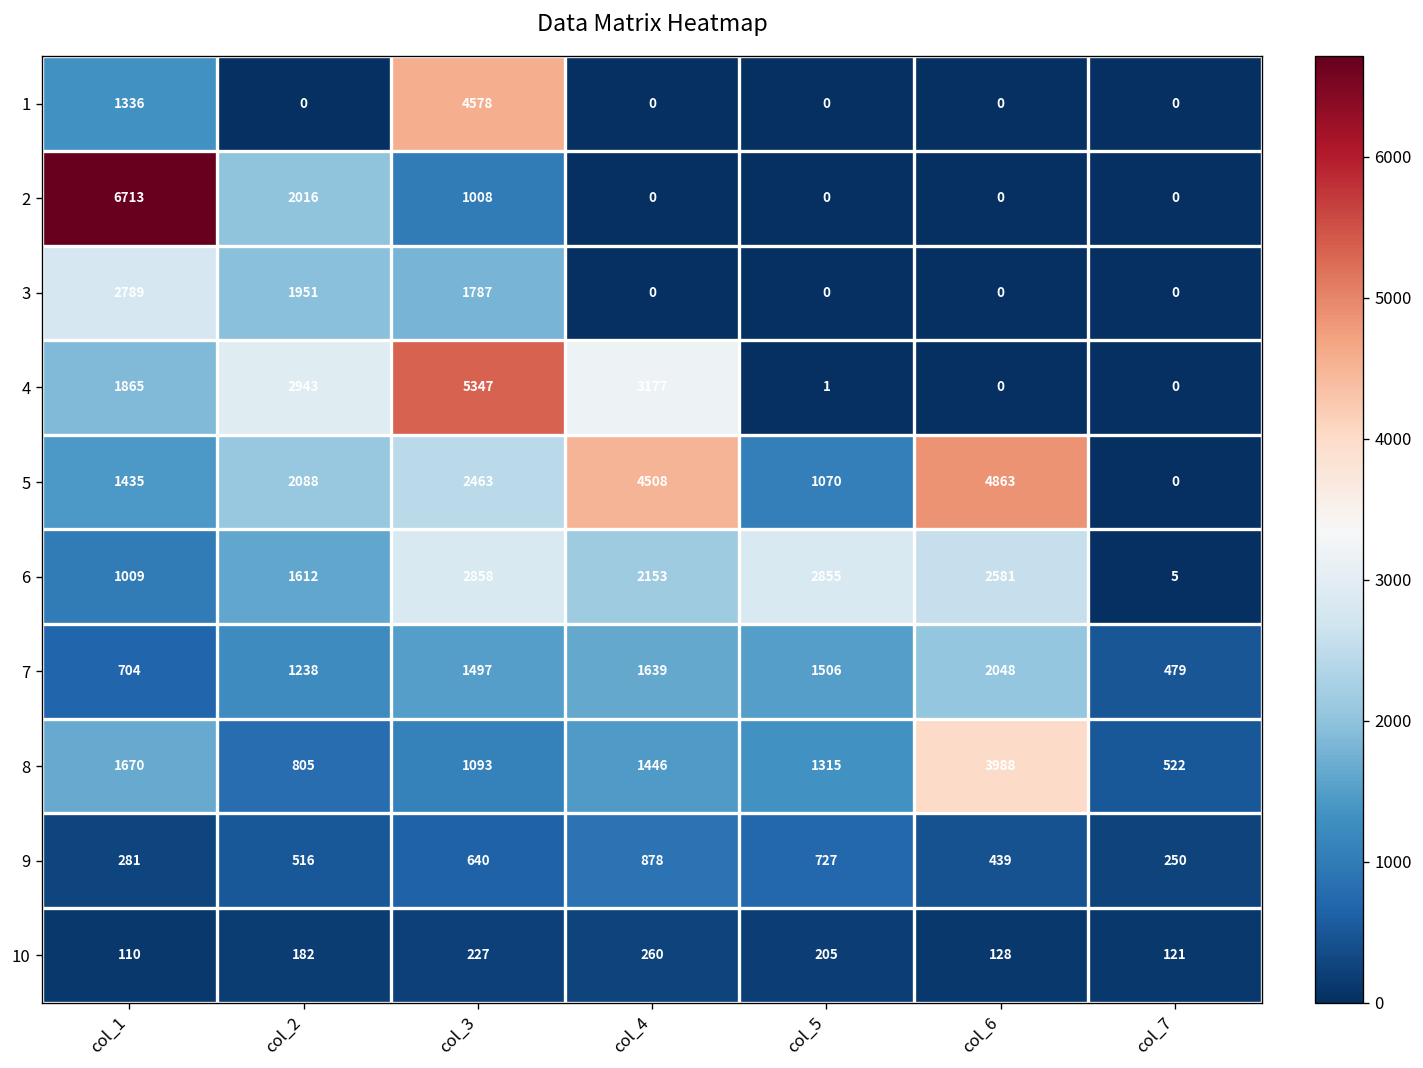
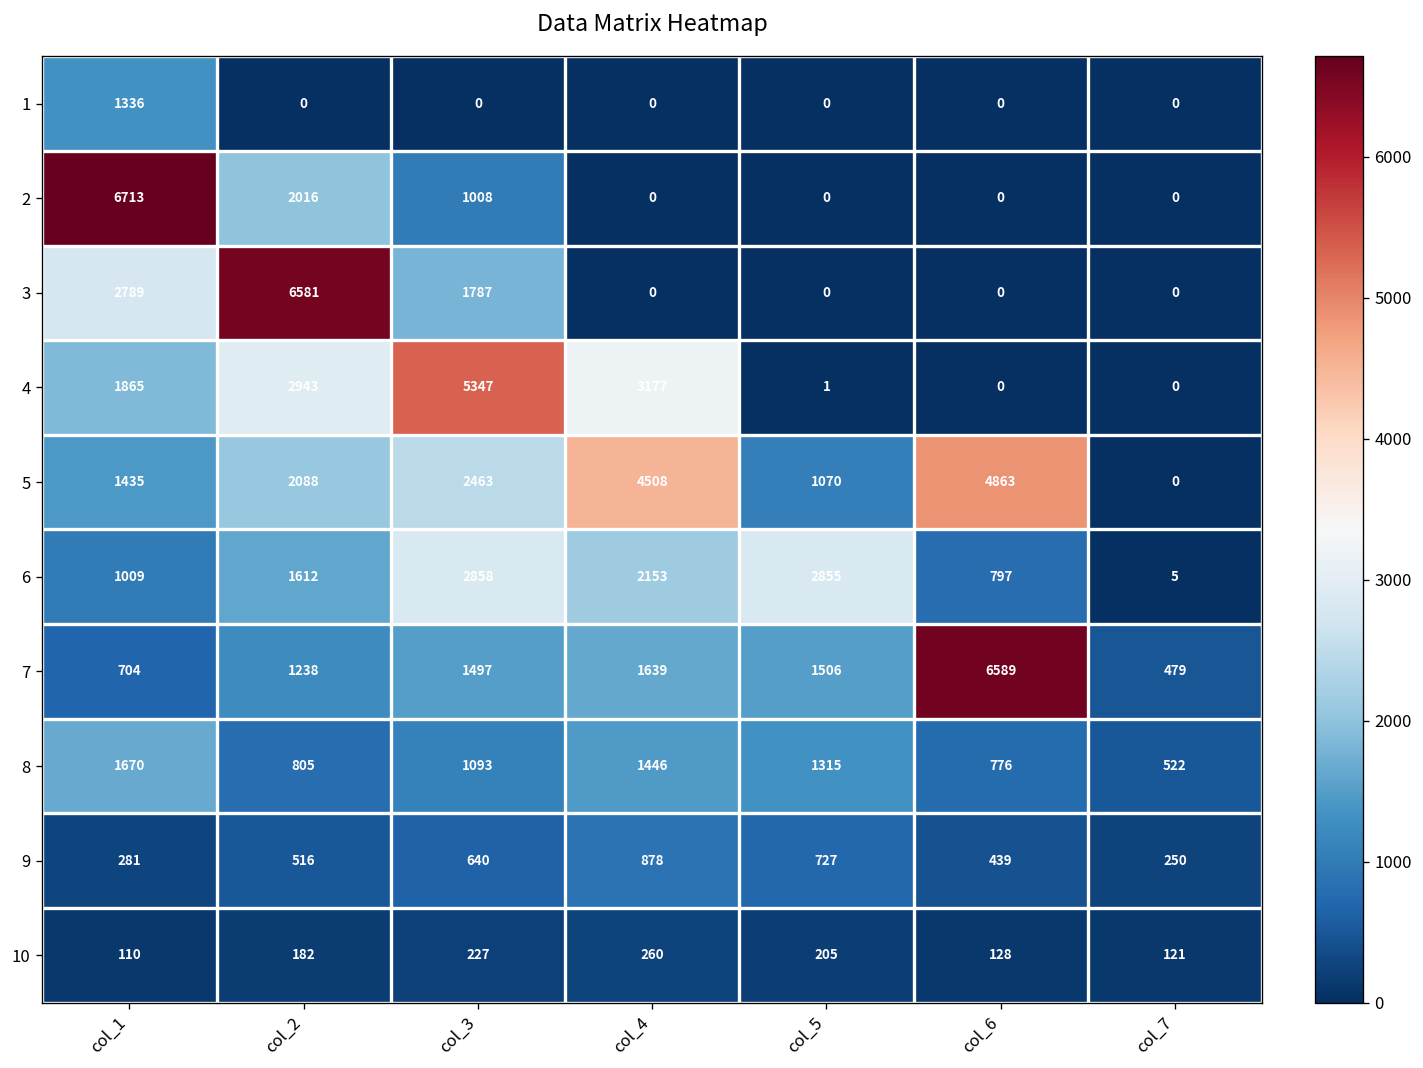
1, col_3: 4578 -> 0
3, col_2: 1951 -> 6581
6, col_6: 2581 -> 797
7, col_6: 2048 -> 6589
8, col_6: 3988 -> 776
